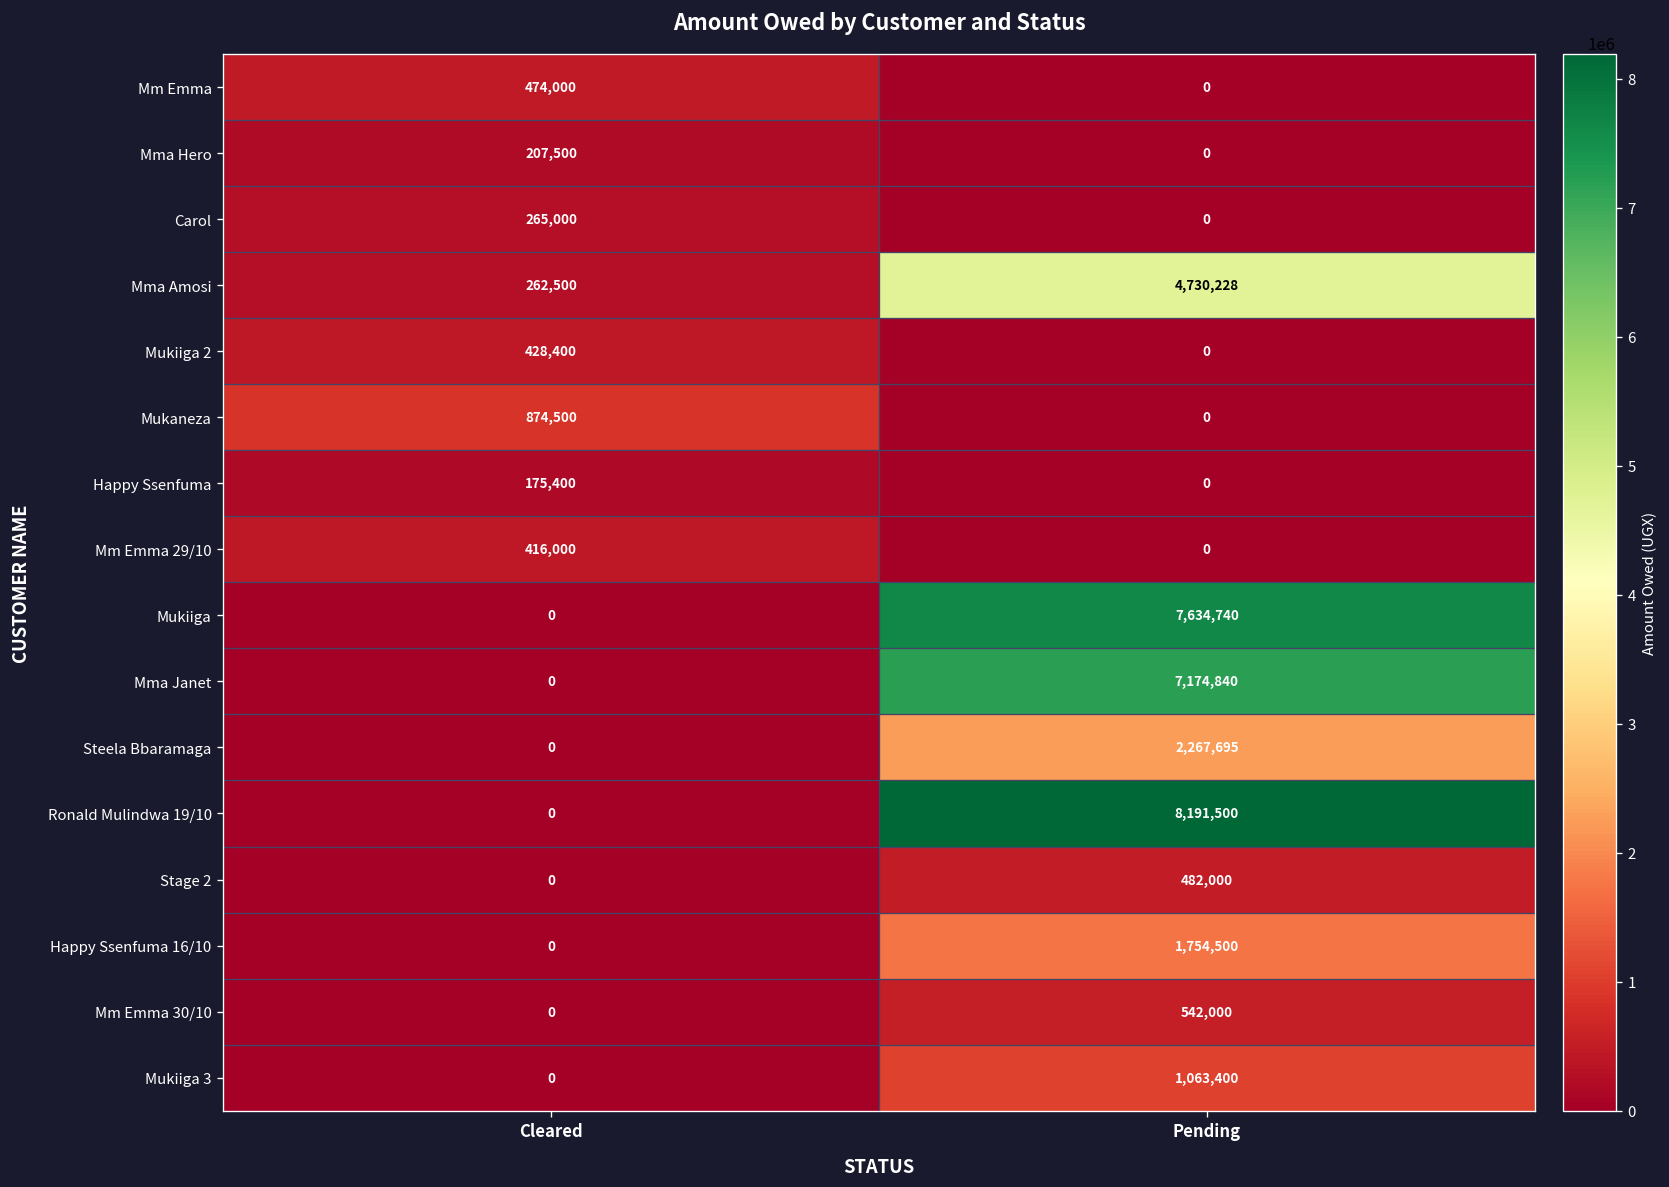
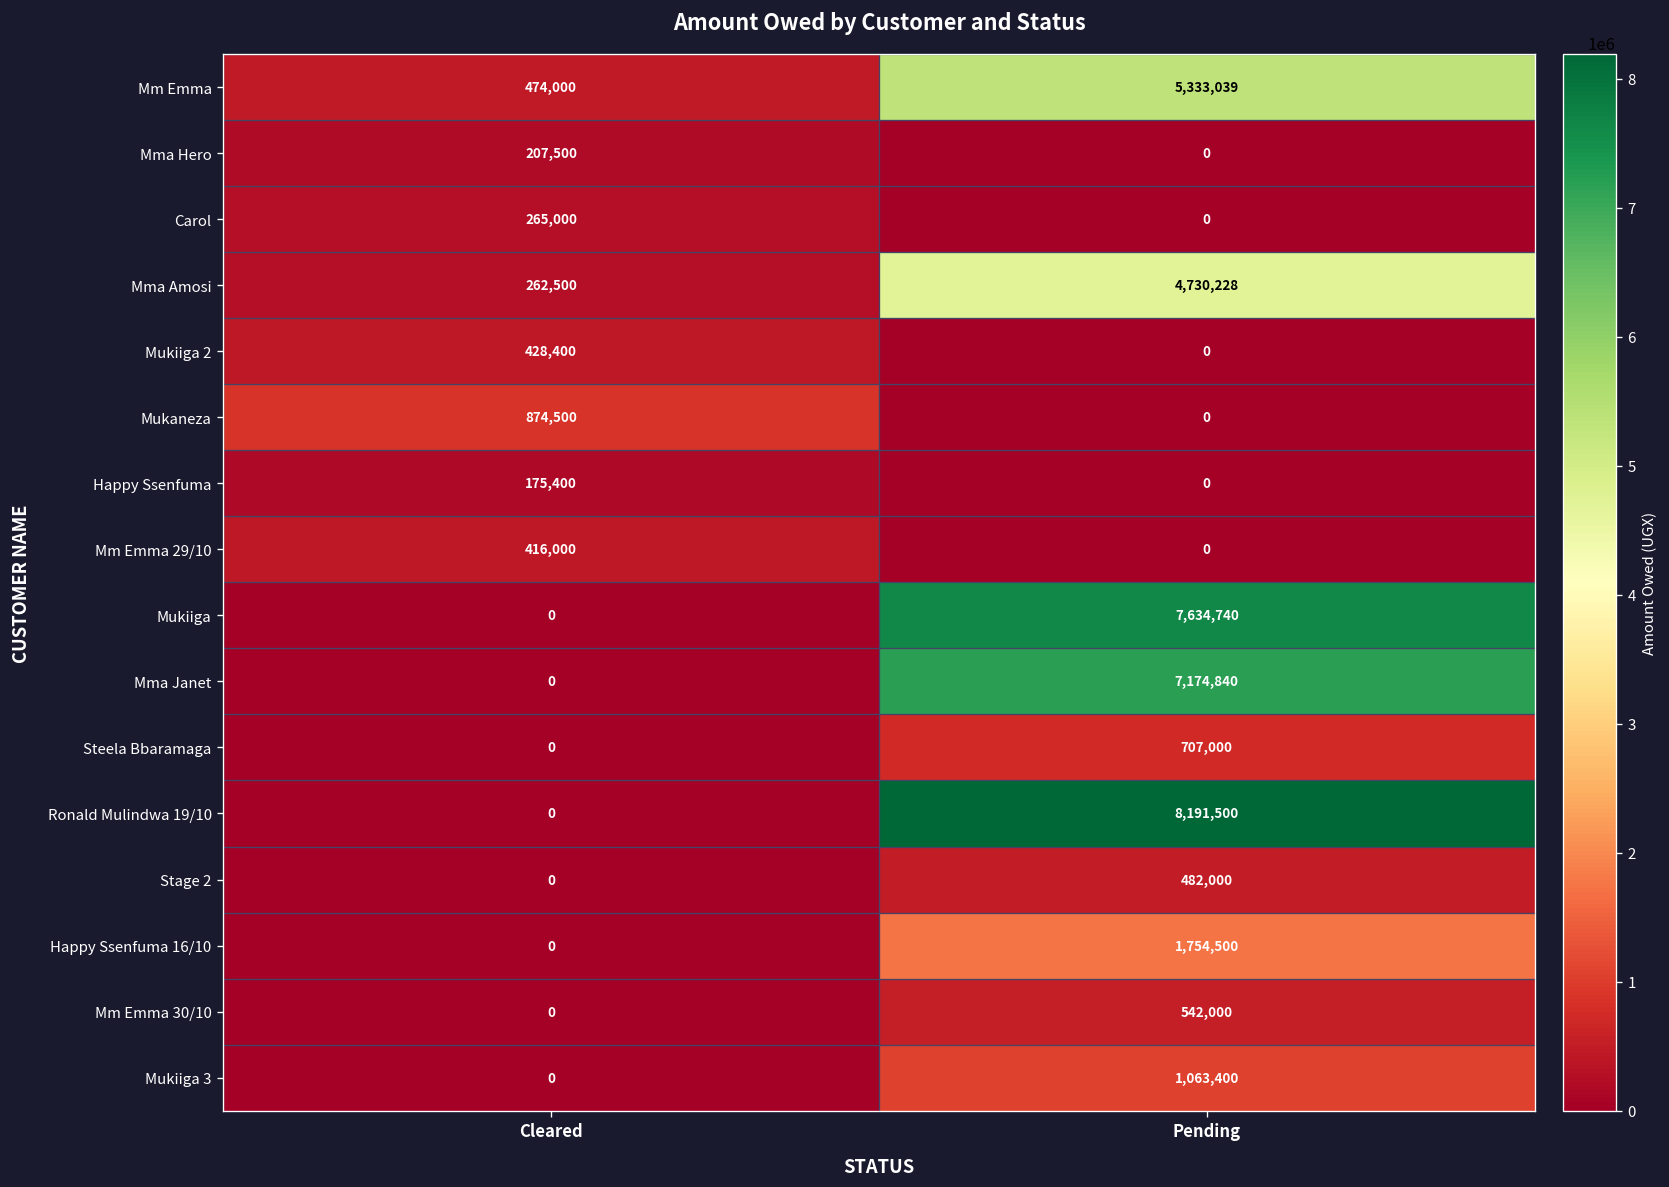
Mm Emma, Pending: 0 -> 5,333,039
Steela Bbaramaga, Pending: 2,267,695 -> 707,000
